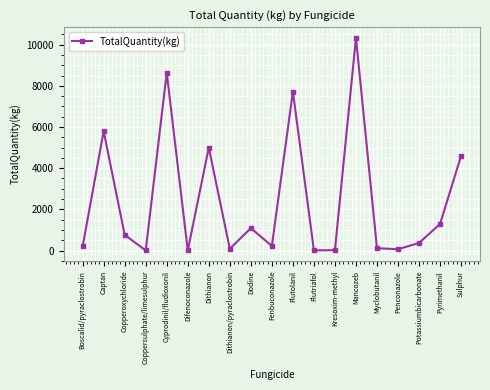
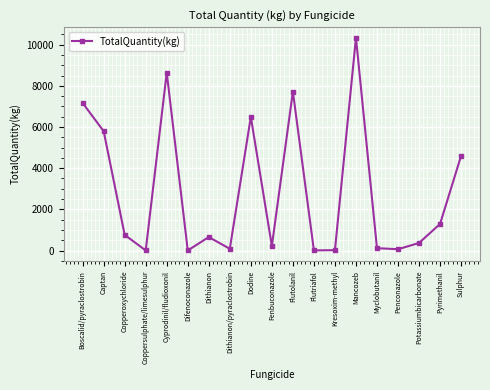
Boscalid/pyraclostrobin: 200 -> 7200
Dithianon: 5000 -> 700
Dodine: 1100 -> 6500
